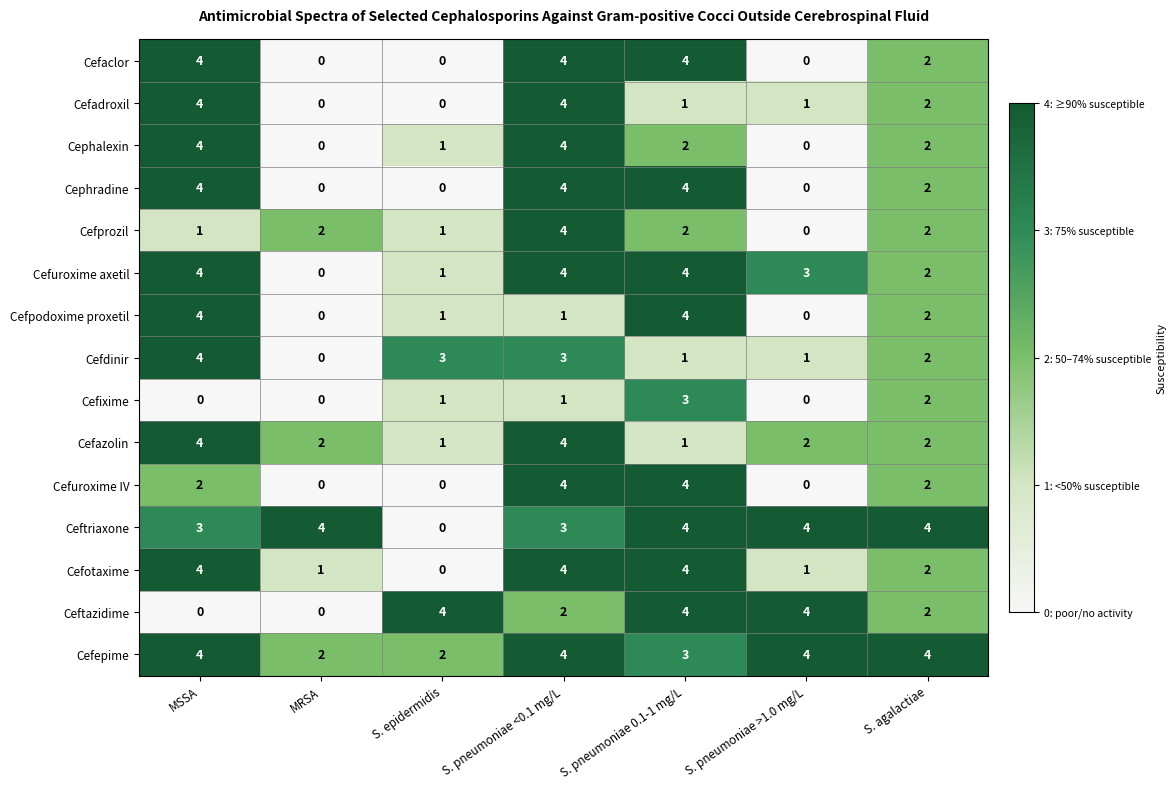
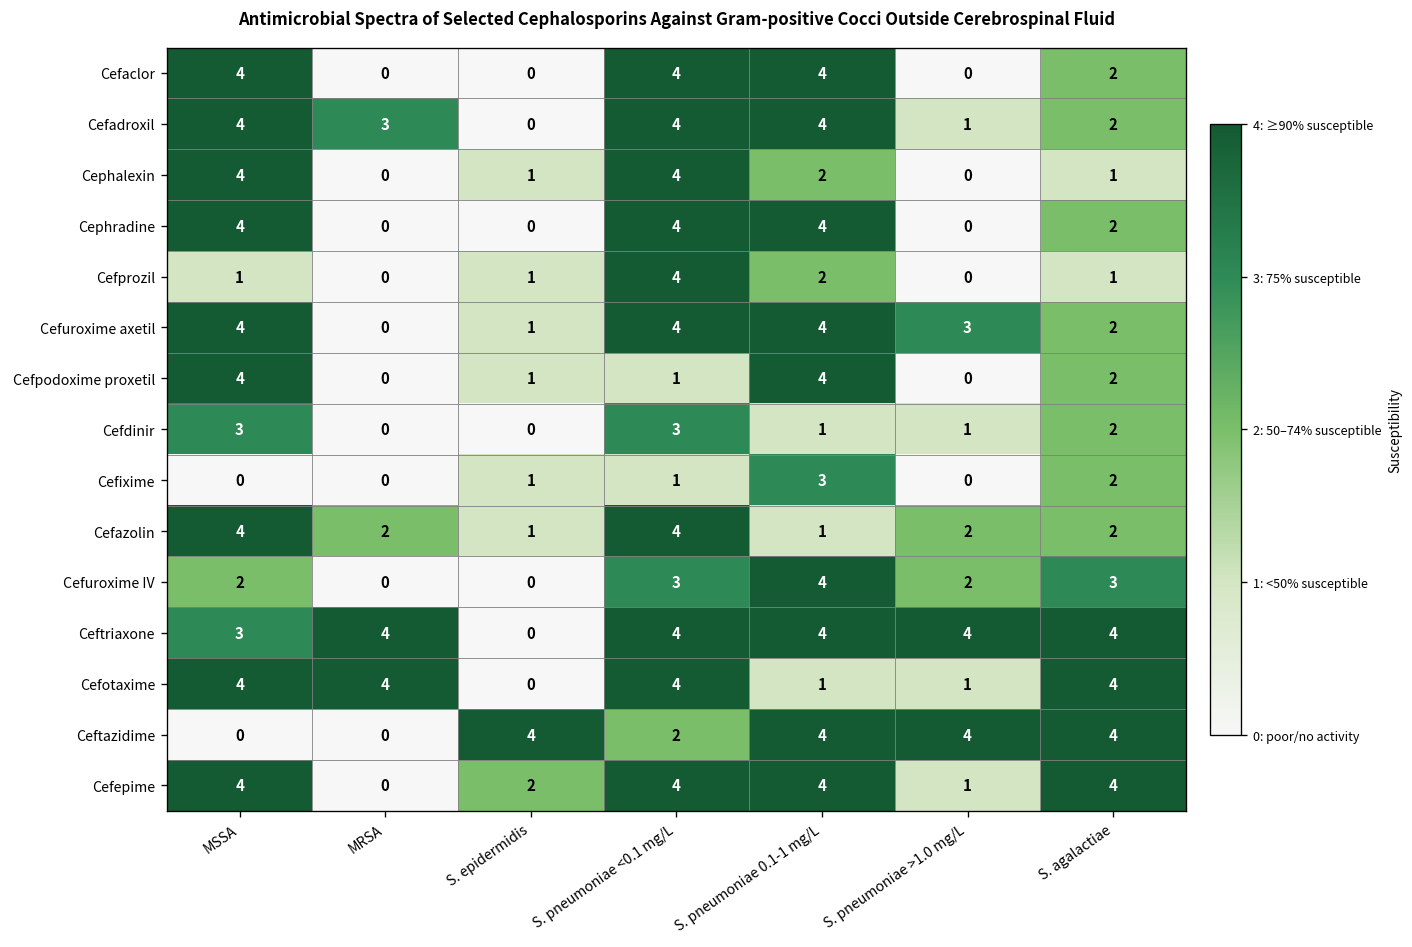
Cefadroxil, MRSA: 0 -> 3
Cefadroxil, S. pneumoniae 0.1-1 mg/L: 1 -> 4
Cephalexin, S. agalactiae: 2 -> 1
Cefprozil, MRSA: 2 -> 0
Cefprozil, S. agalactiae: 2 -> 1
Cefdinir, MSSA: 4 -> 3
Cefdinir, S. epidermidis: 3 -> 0
Cefuroxime IV, S. pneumoniae <0.1 mg/L: 4 -> 3
Cefuroxime IV, S. pneumoniae >1.0 mg/L: 0 -> 2
Cefuroxime IV, S. agalactiae: 2 -> 3
Ceftriaxone, S. pneumoniae <0.1 mg/L: 3 -> 4
Cefotaxime, MRSA: 1 -> 4
Cefotaxime, S. pneumoniae 0.1-1 mg/L: 4 -> 1
Cefotaxime, S. agalactiae: 2 -> 4
Ceftazidime, S. agalactiae: 2 -> 4
Cefepime, MRSA: 2 -> 0
Cefepime, S. pneumoniae 0.1-1 mg/L: 3 -> 4
Cefepime, S. pneumoniae >1.0 mg/L: 4 -> 1
